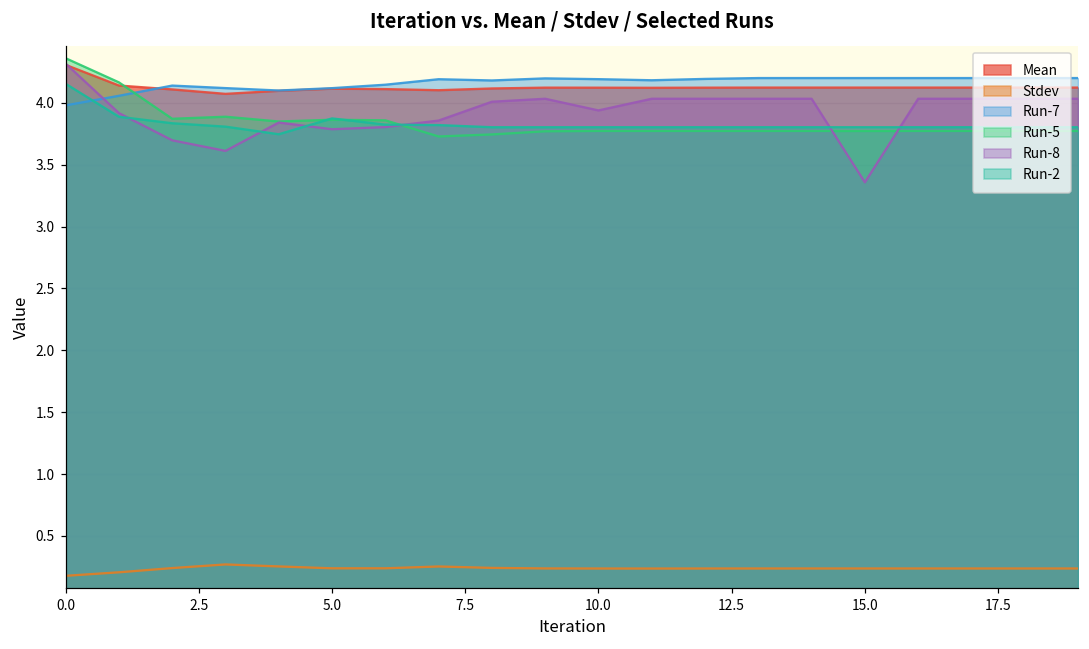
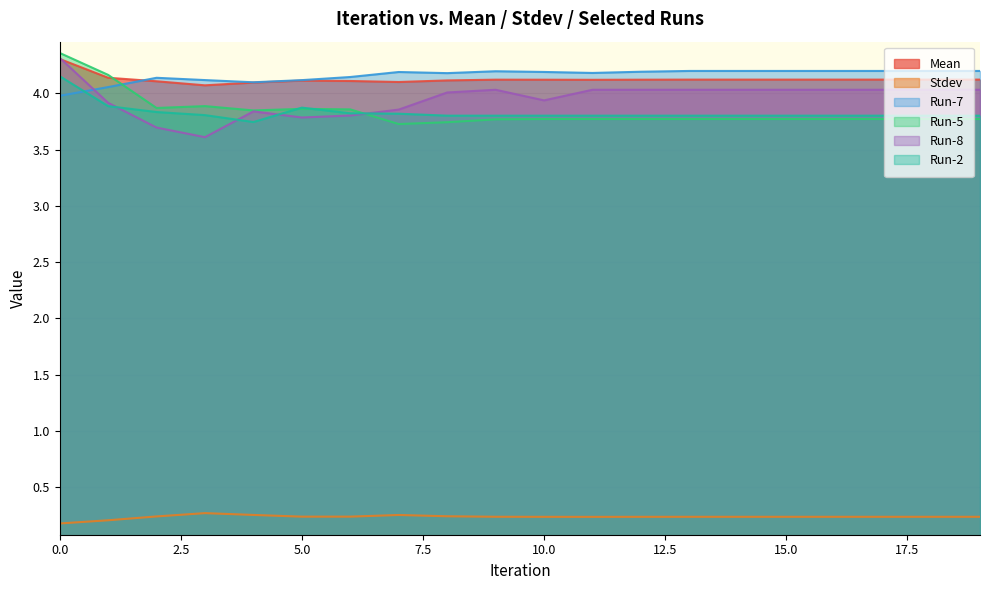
Run-8, 15.0: 3.36 -> 4.03
